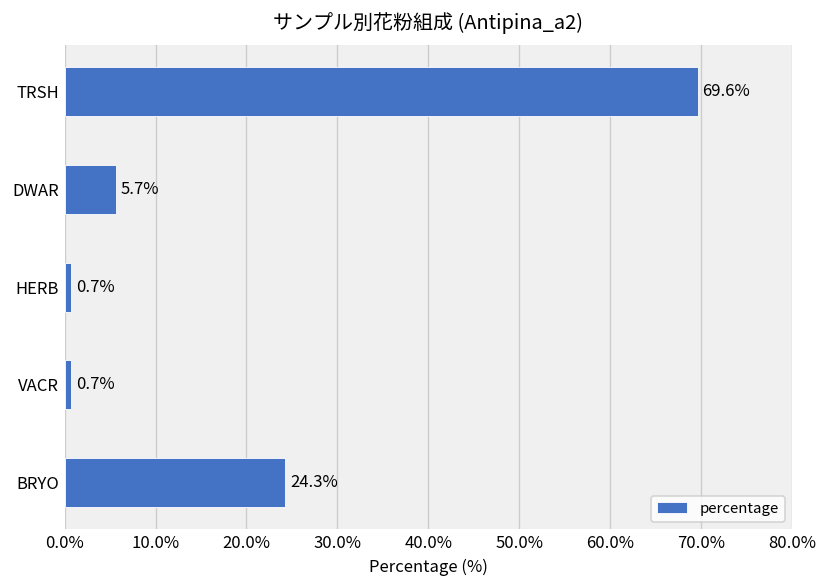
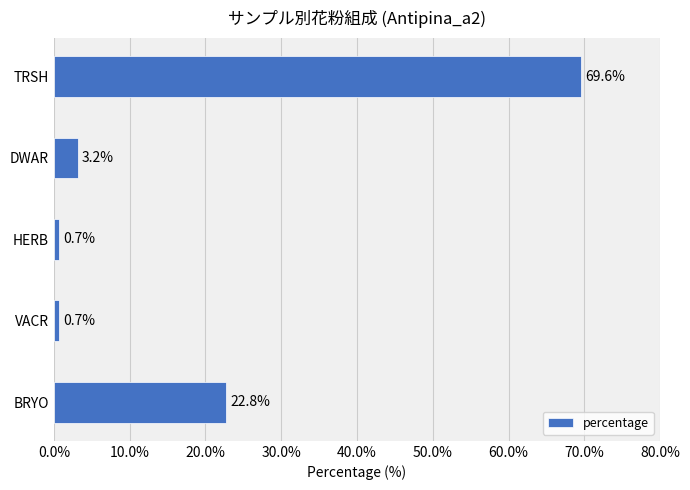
DWAR: 5.7% -> 3.2%
BRYO: 24.3% -> 22.8%
